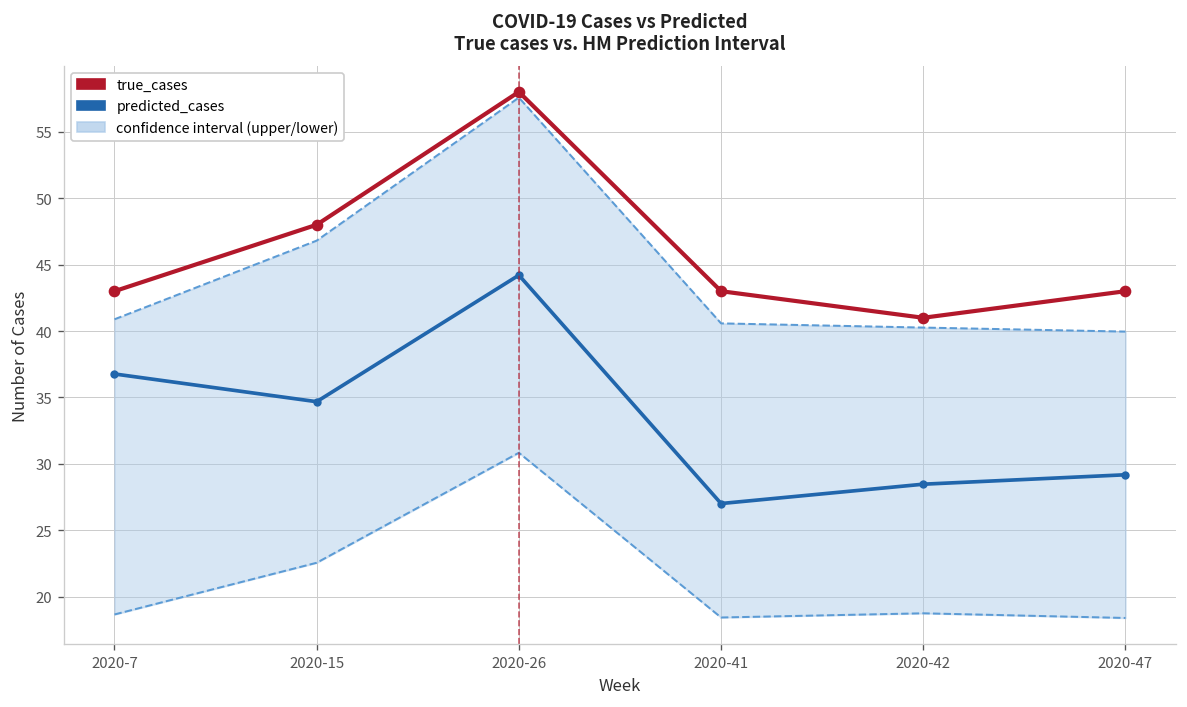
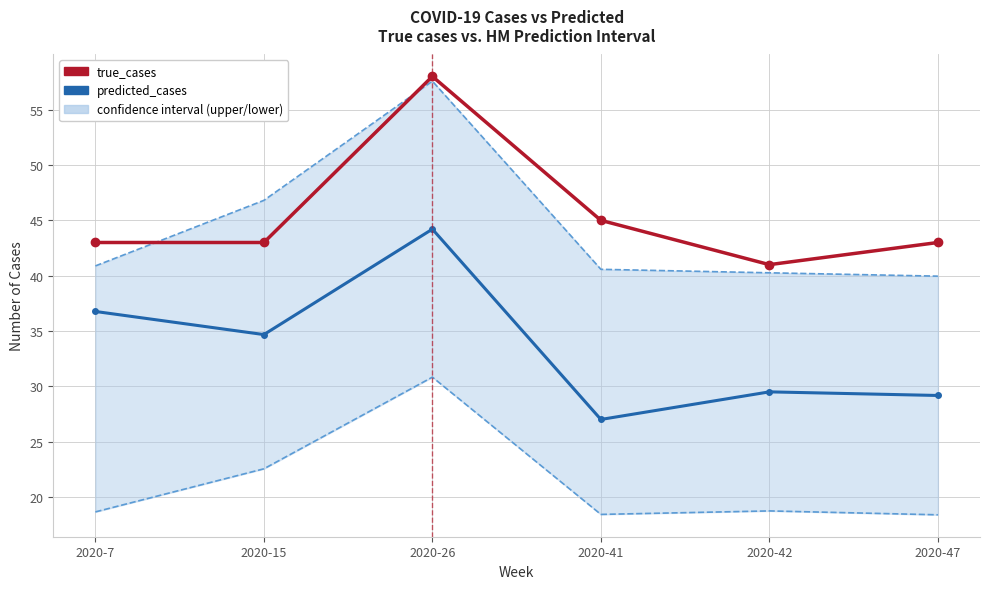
true_cases, 2020-15: 48 -> 43
true_cases, 2020-41: 43 -> 45
predicted_cases, 2020-42: 28.5 -> 29.5
